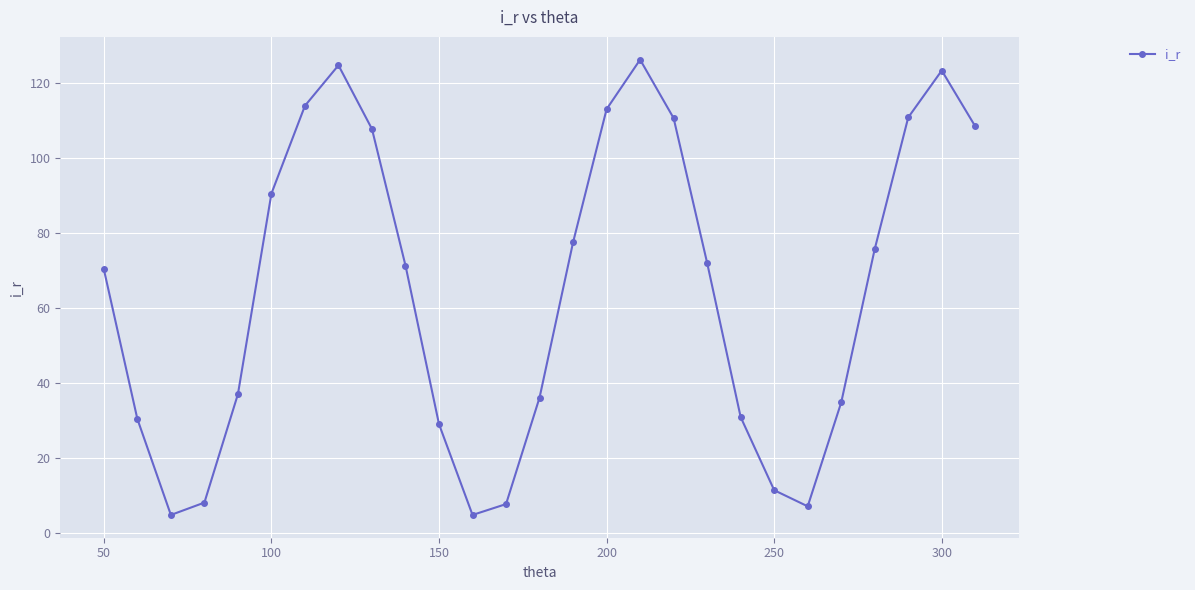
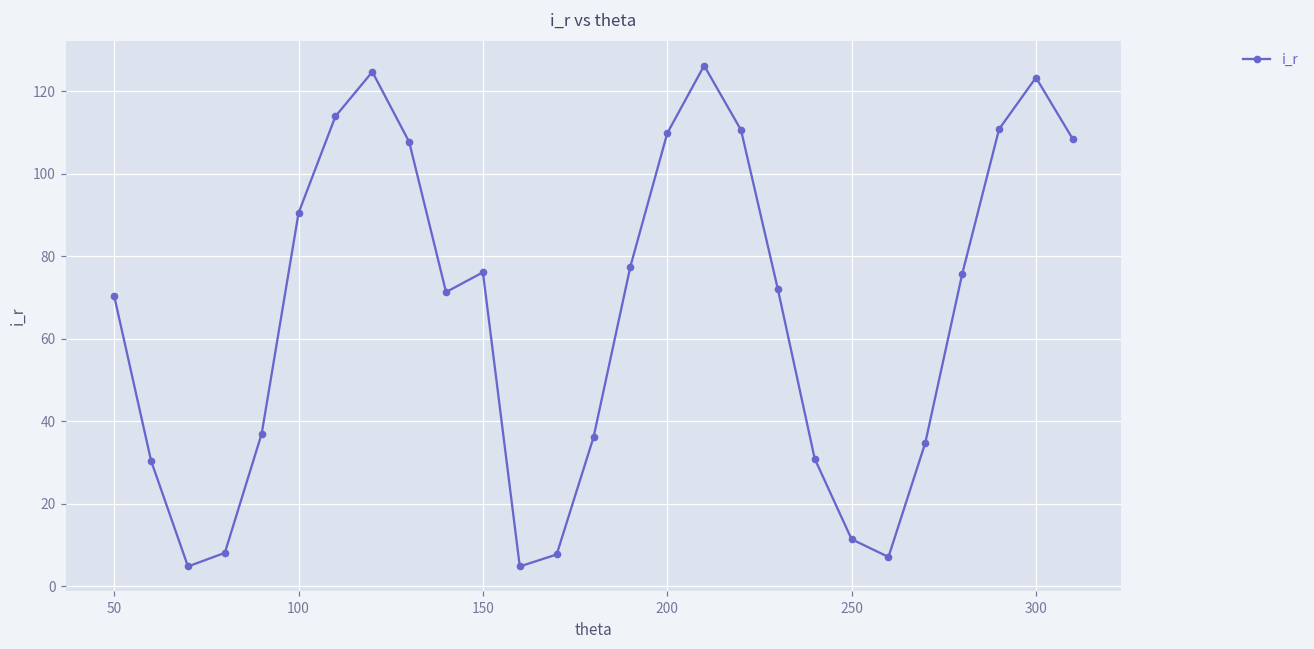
150: 29 -> 76
200: 113 -> 110
